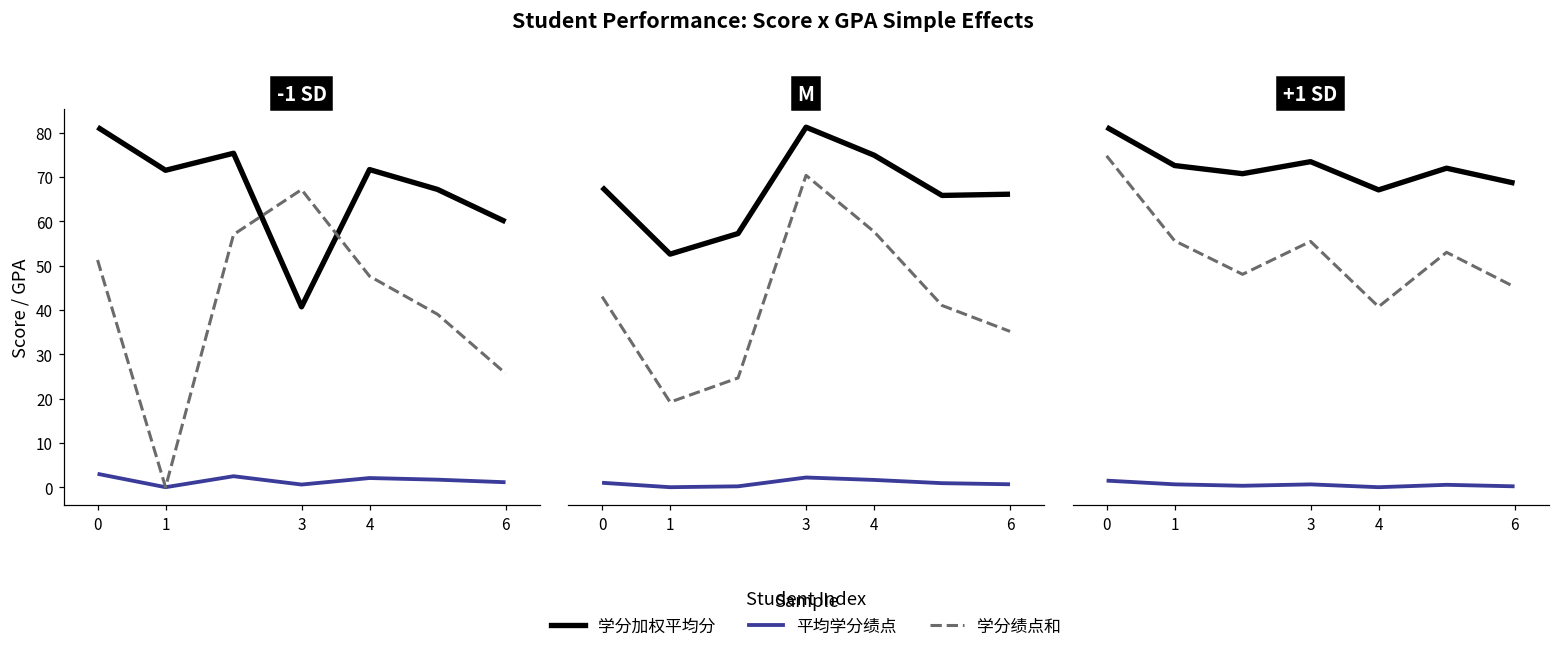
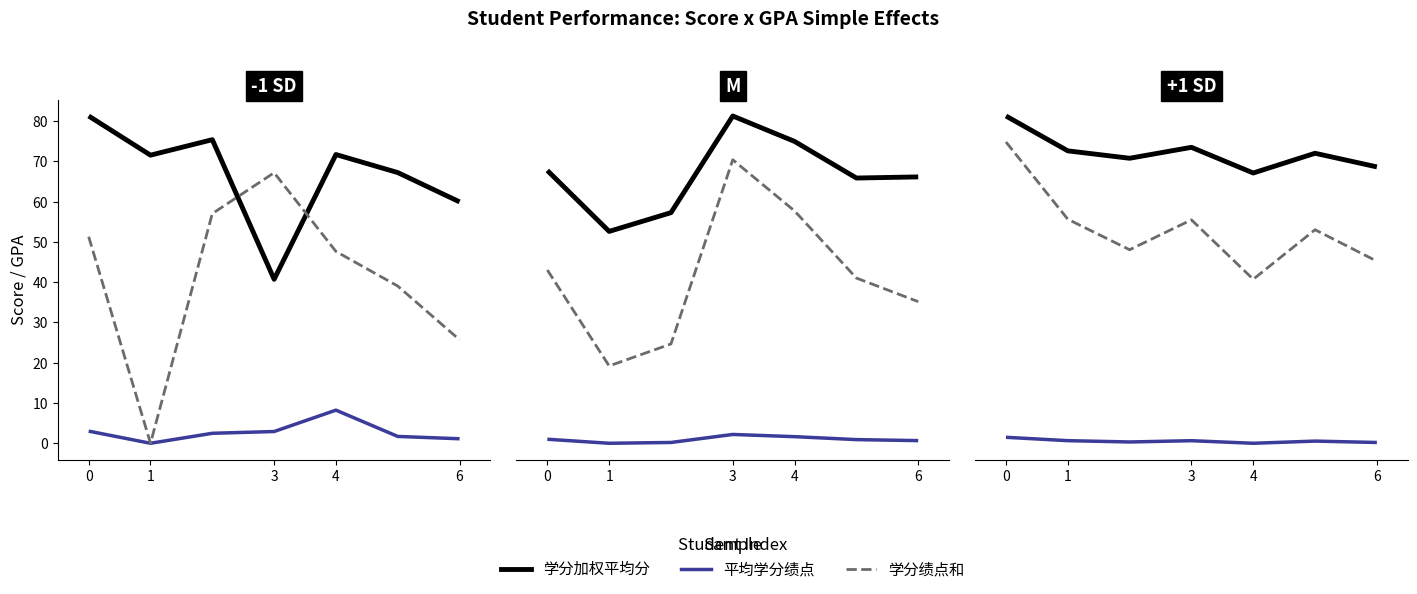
-1 SD, 平均学分绩点, 3: 1 -> 3
-1 SD, 平均学分绩点, 4: 2 -> 8
